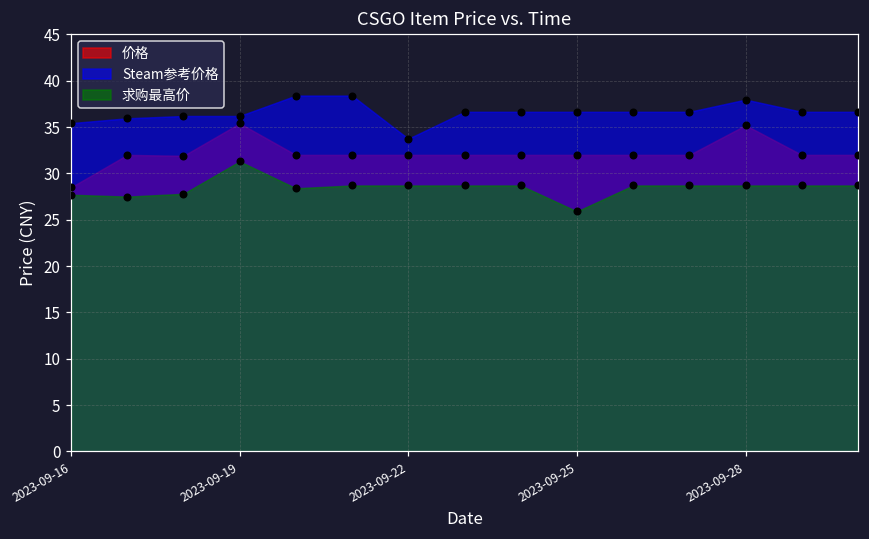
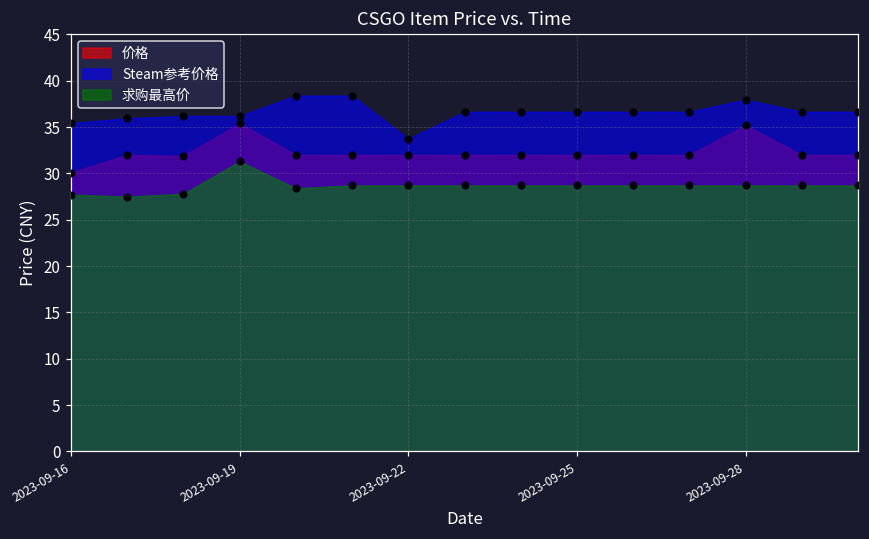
价格, 2023-09-16: 29 -> 30
求购最高价, 2023-09-25: 26 -> 29
